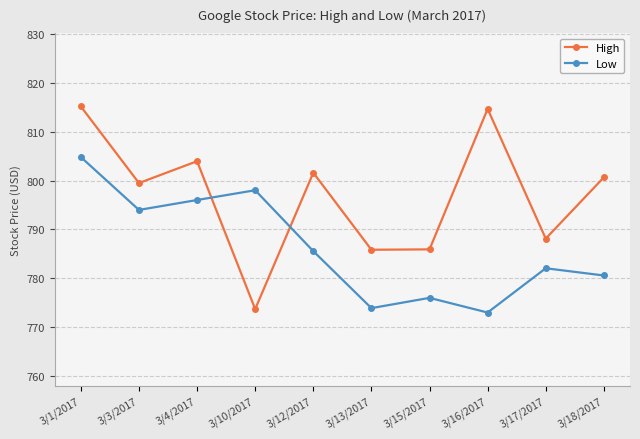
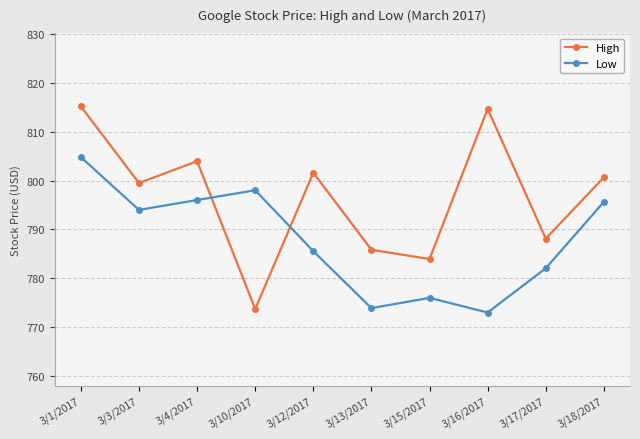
High, 3/15/2017: 786 -> 784
Low, 3/18/2017: 781 -> 796
